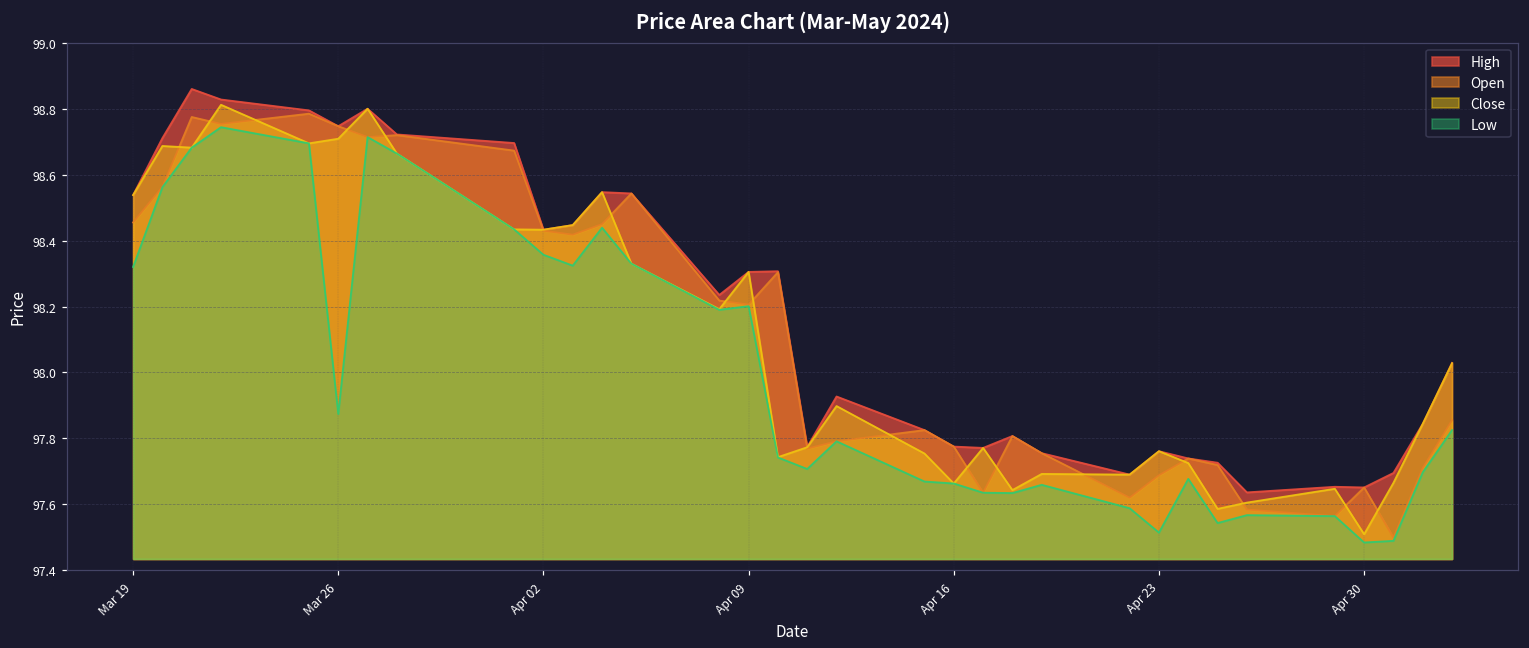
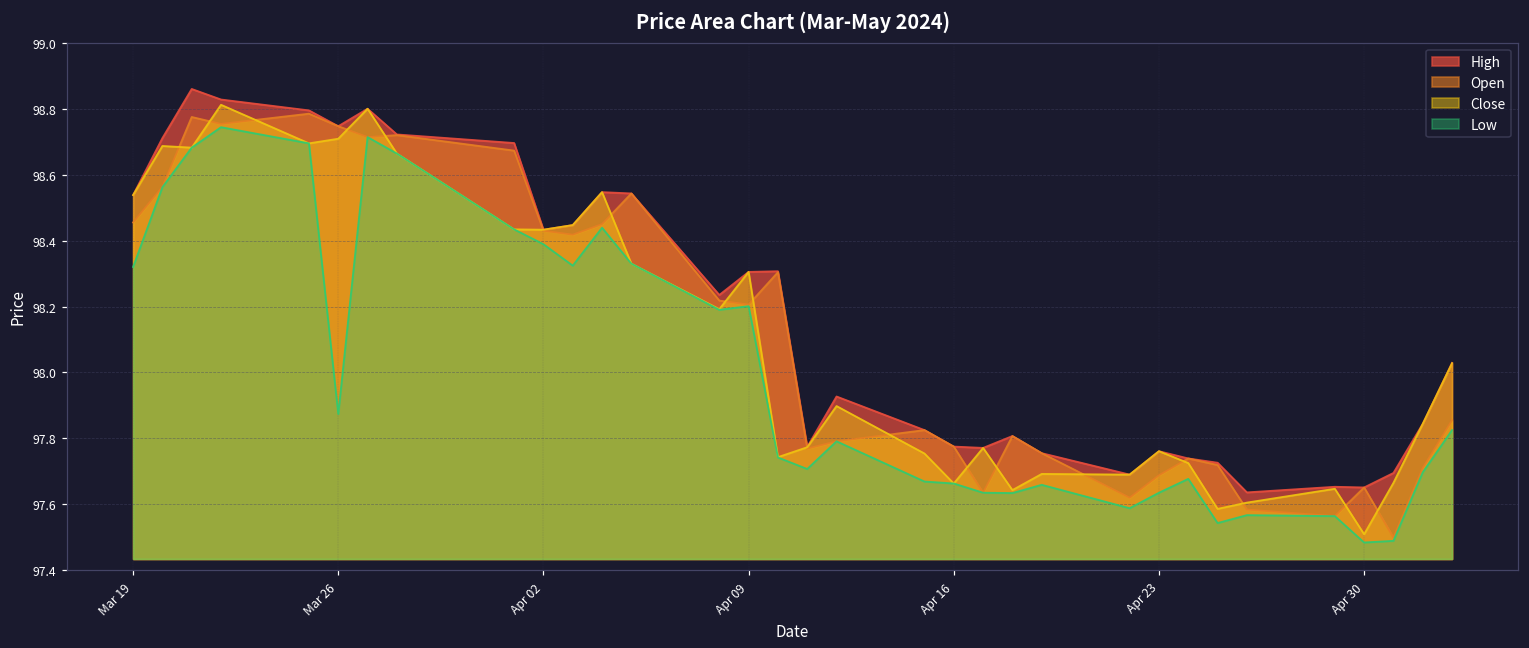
Low, Apr 02: 98.36 -> 98.39
Low, Apr 23: 97.51 -> 97.64
